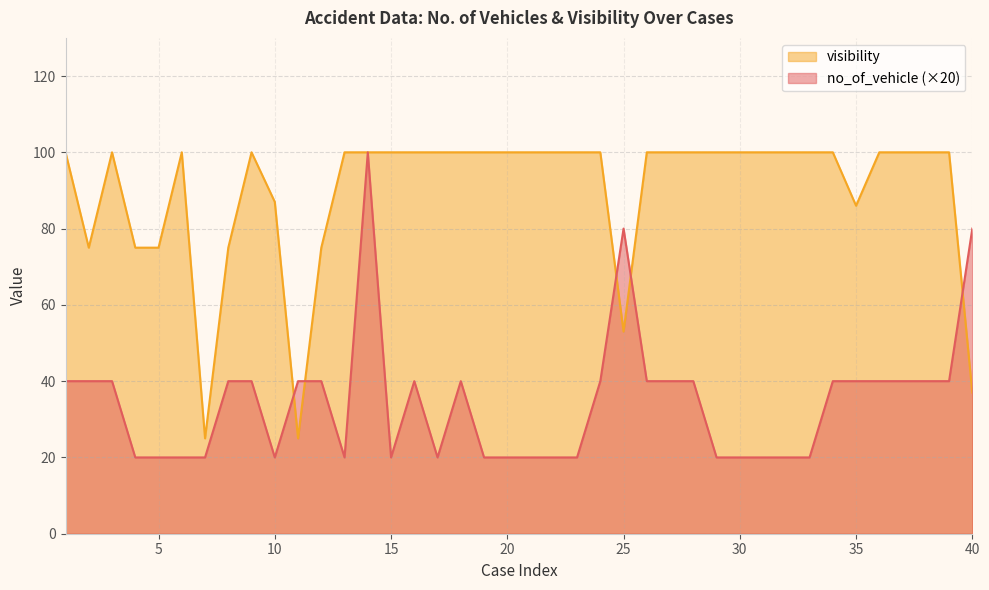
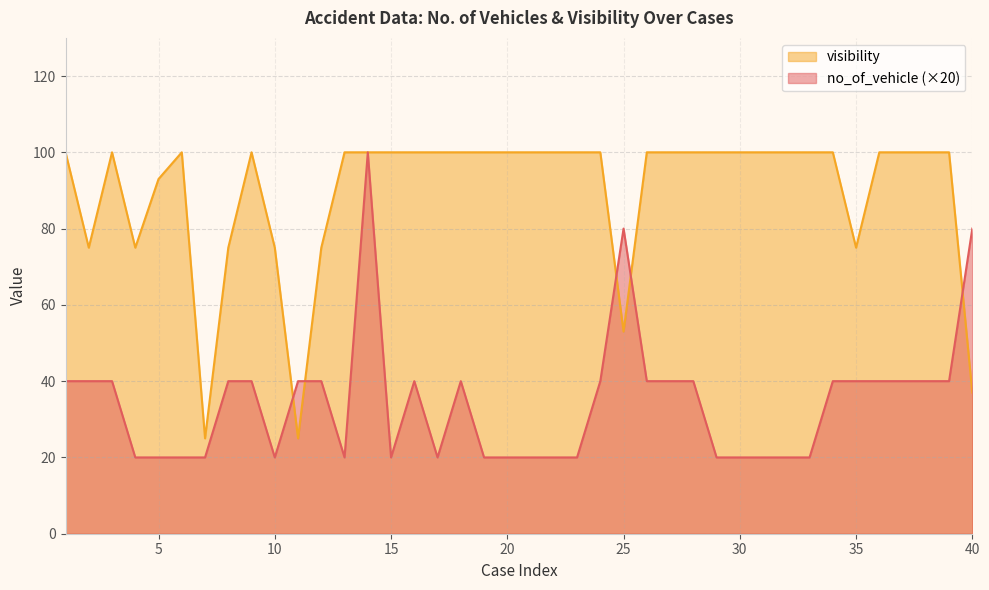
visibility, 5: 75 -> 93
visibility, 10: 87 -> 75
visibility, 35: 86 -> 75
